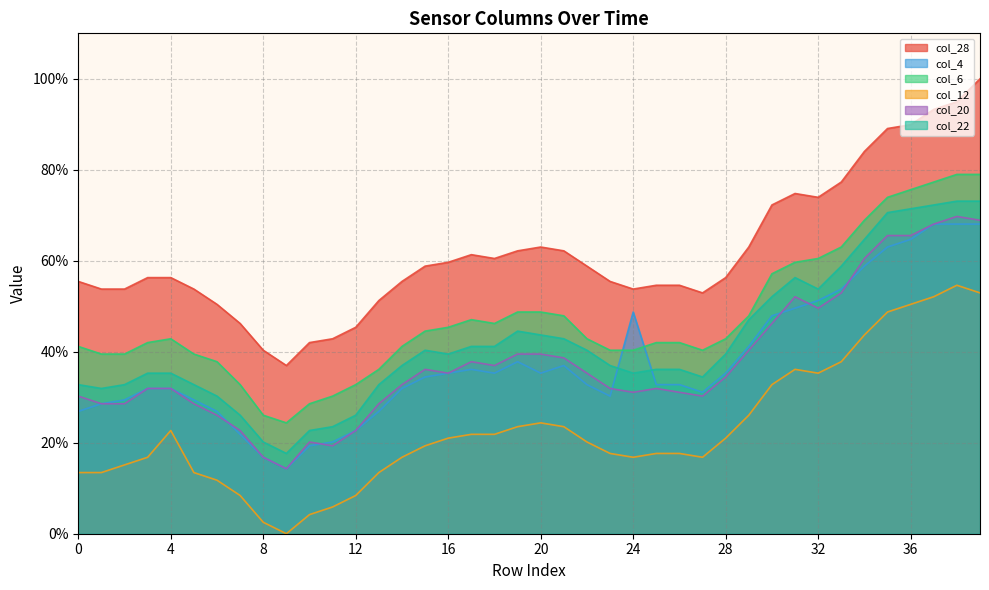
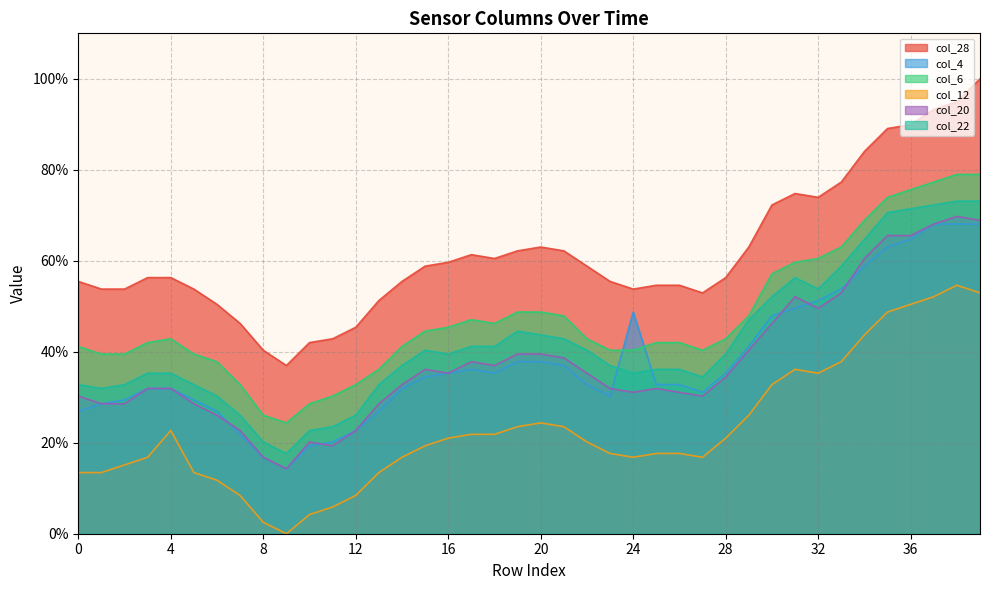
col_4, 20: 35% -> 38%
